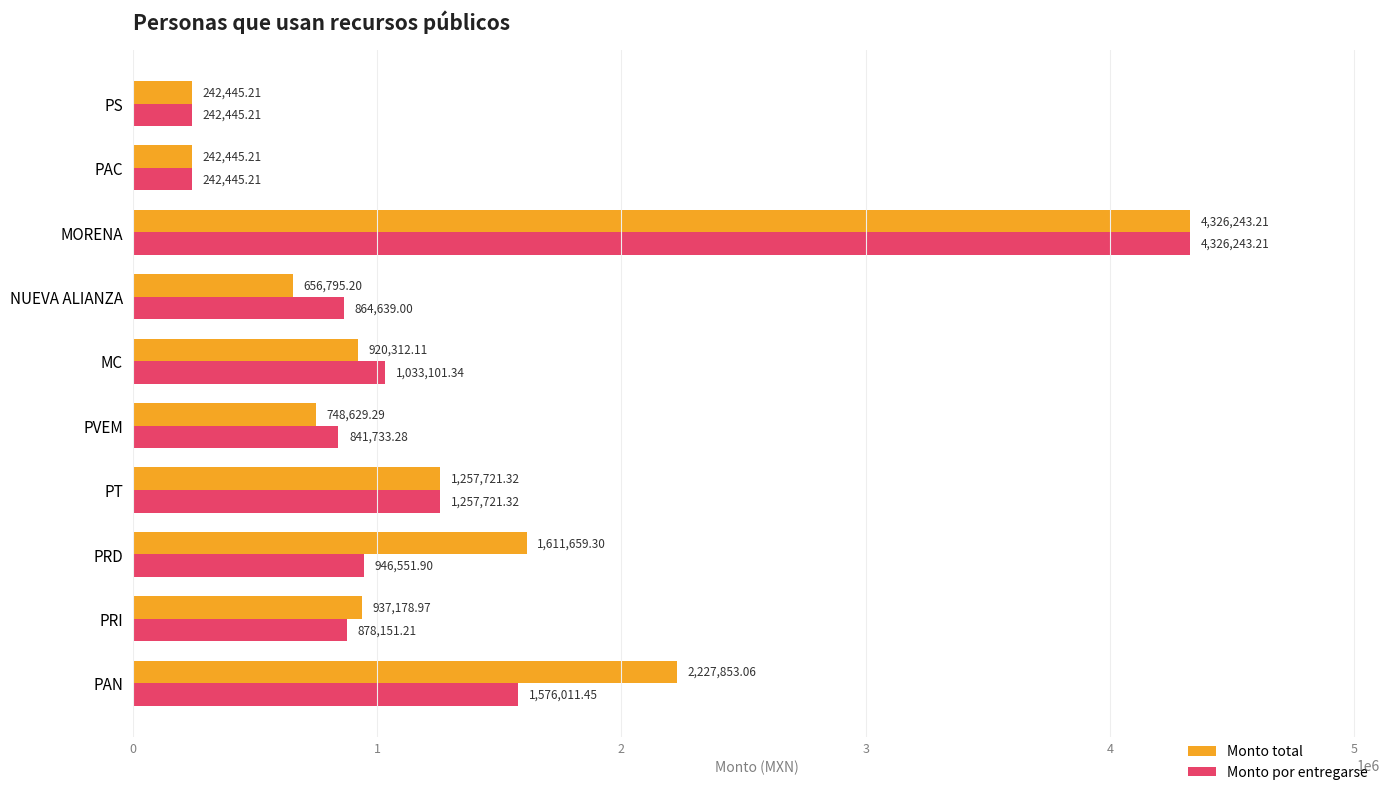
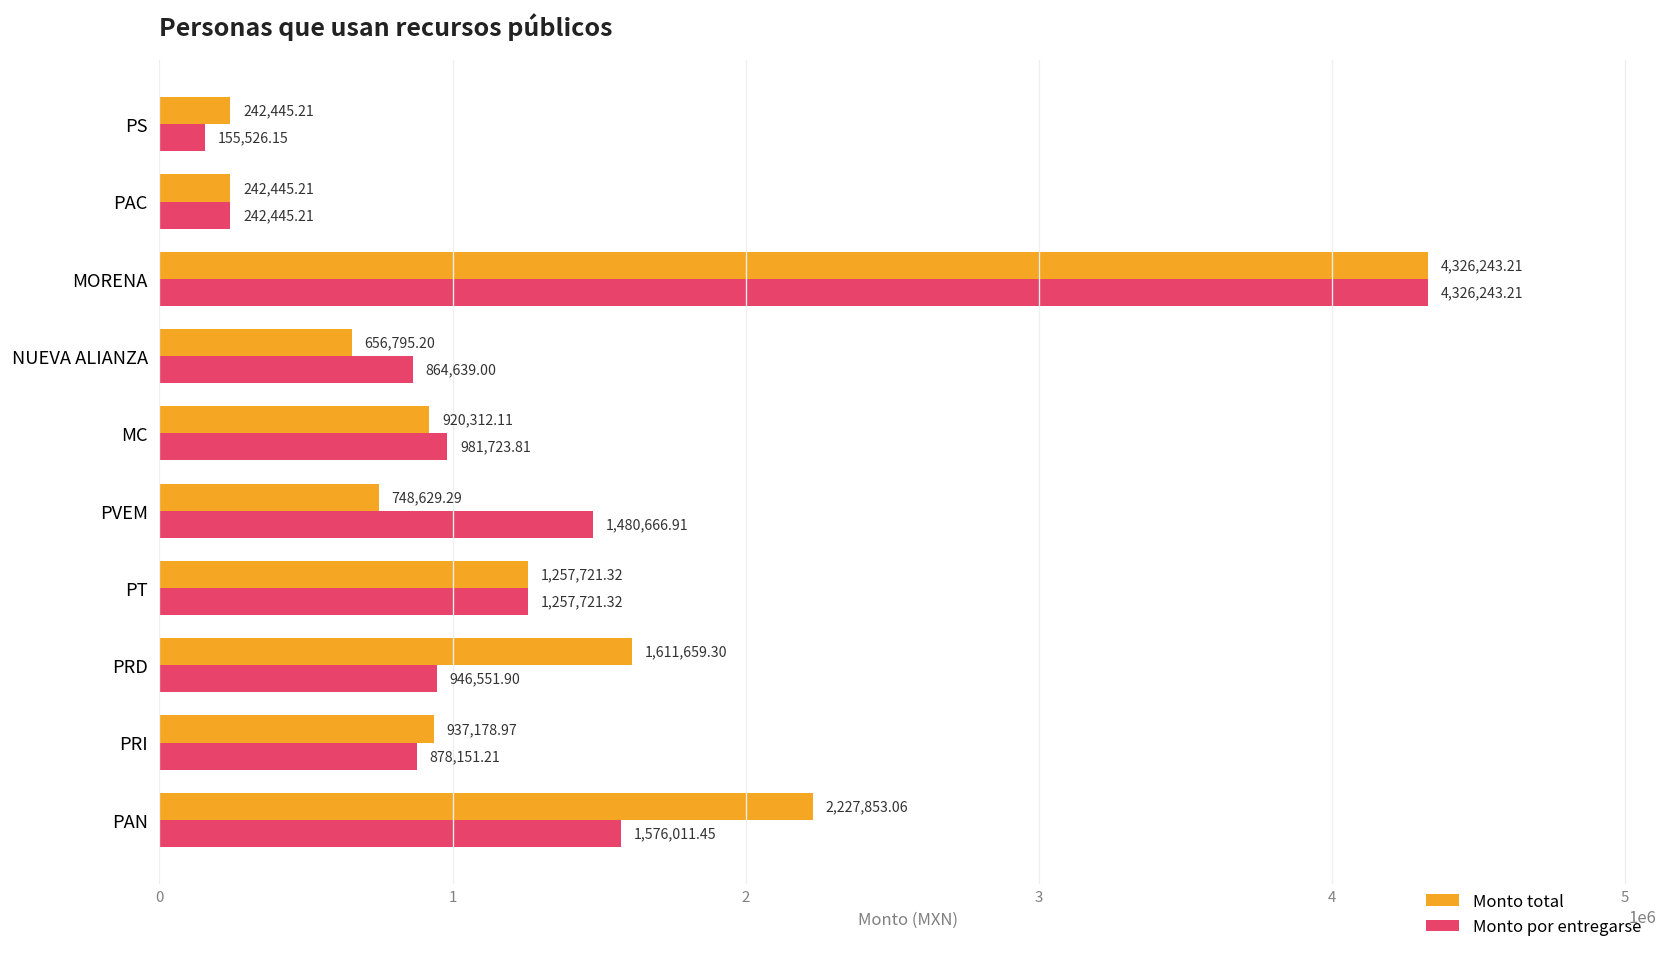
Monto por entregarse, PS: 242,445.21 -> 155,526.15
Monto por entregarse, MC: 1,033,101.34 -> 981,723.81
Monto por entregarse, PVEM: 841,733.28 -> 1,480,666.91
